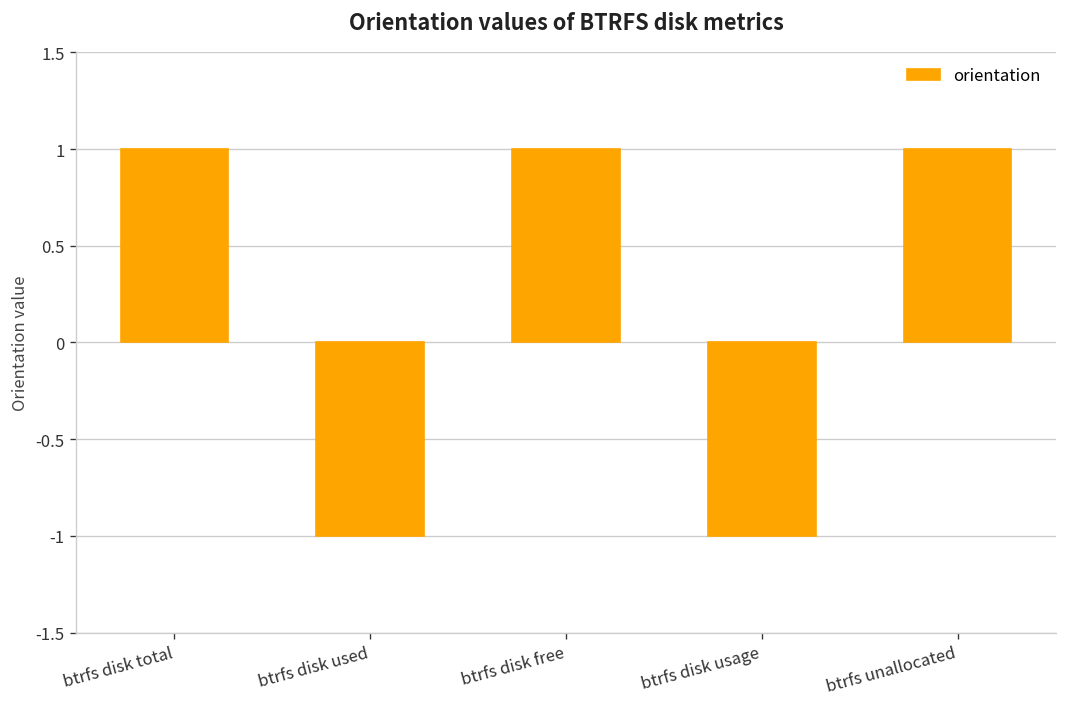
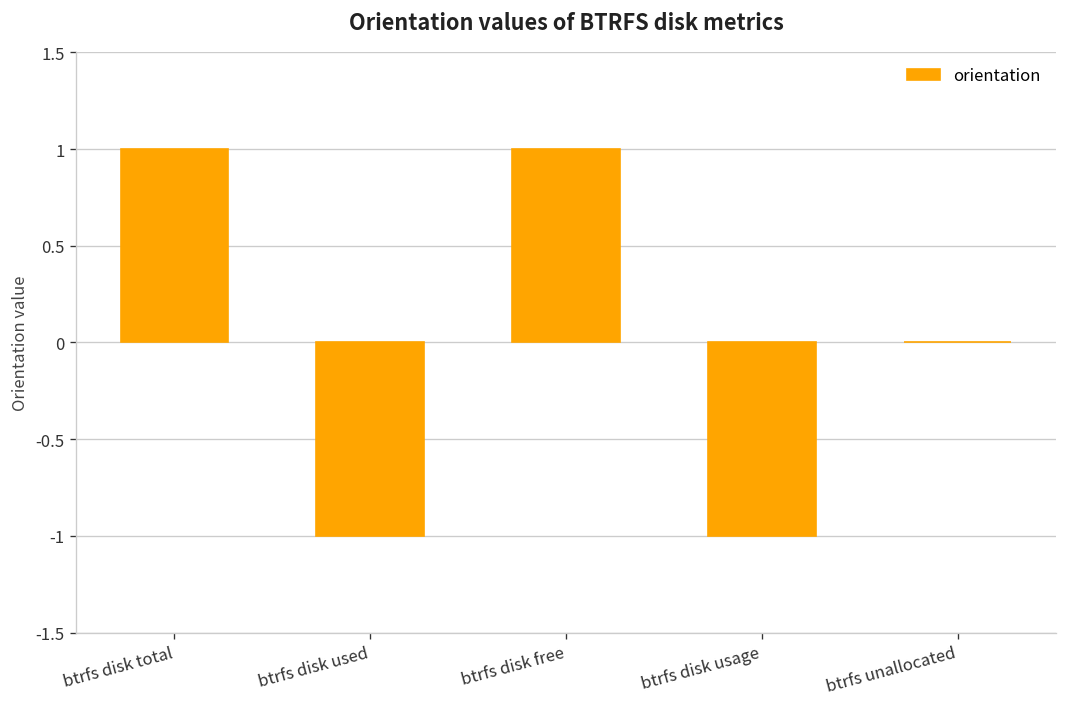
btrfs unallocated: 1 -> 0
